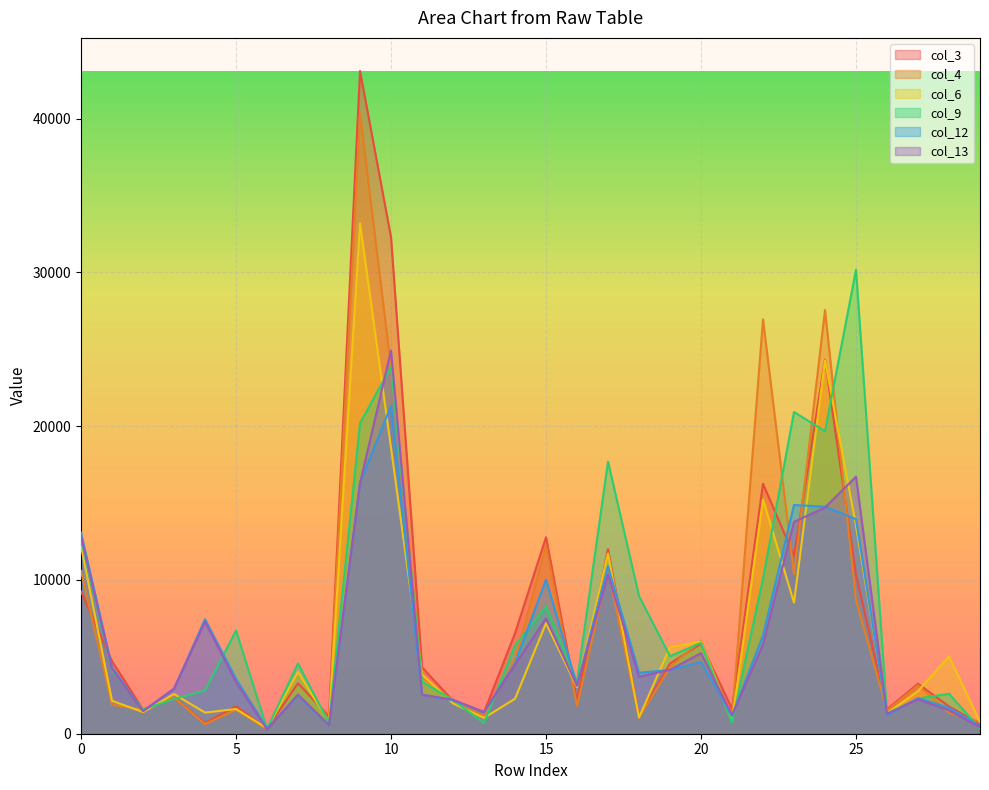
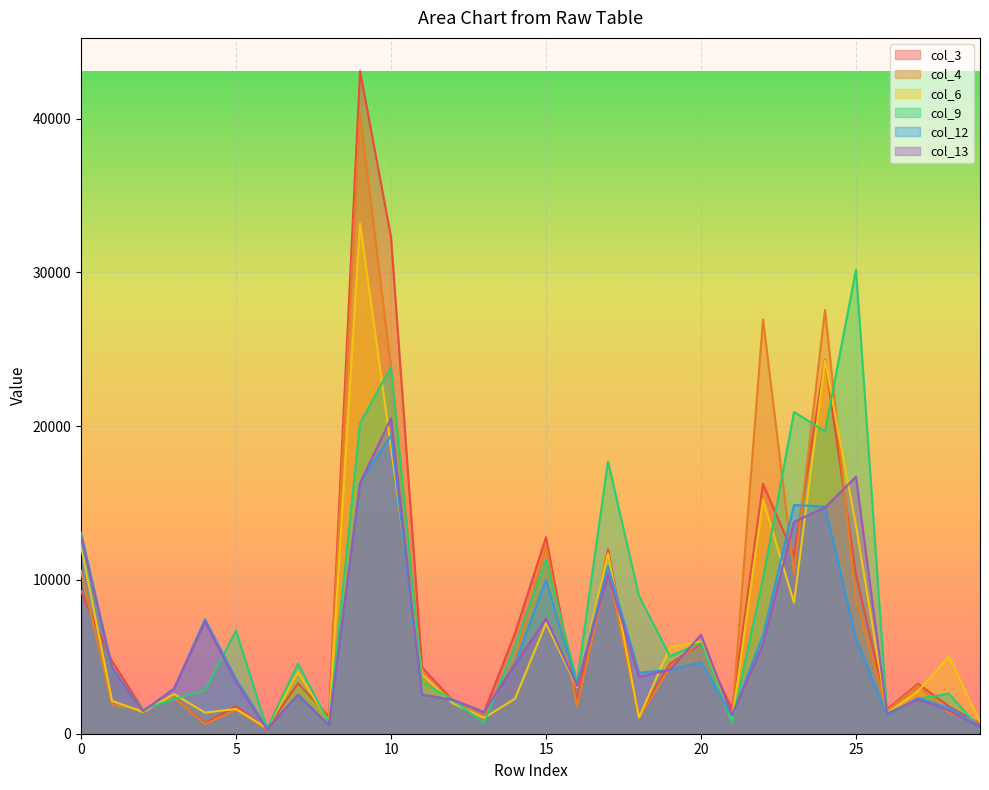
col_12, 10: 21300 -> 19400
col_13, 10: 24900 -> 20500
col_9, 15: 8300 -> 11300
col_13, 20: 5200 -> 6400
col_12, 25: 14000 -> 6200
